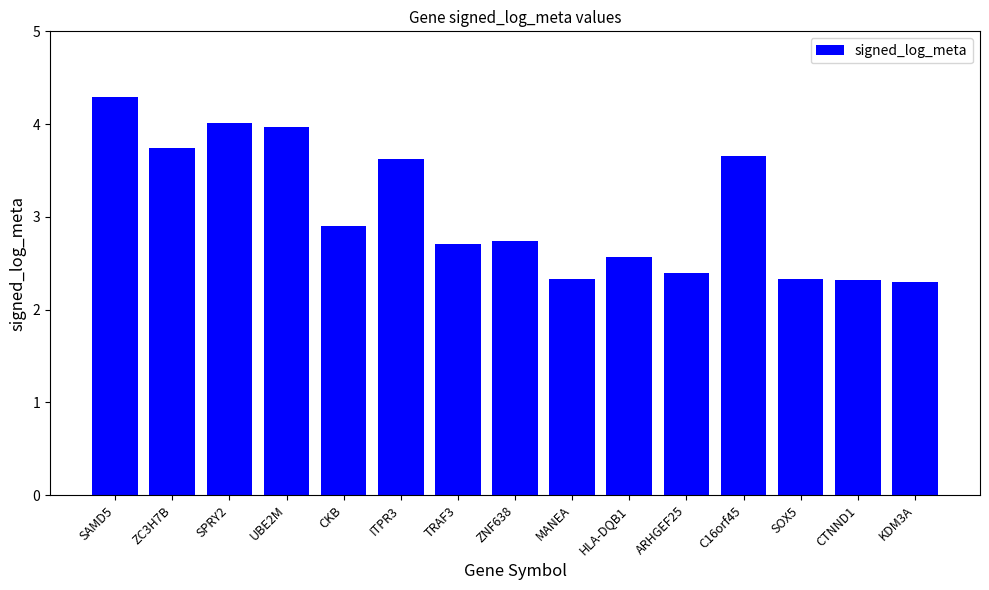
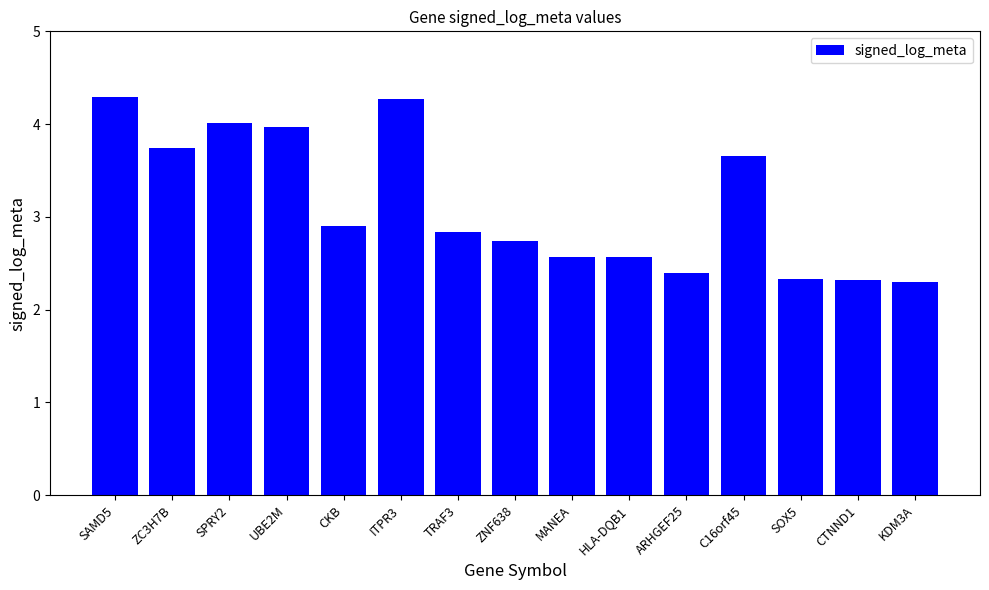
ITPR3: 3.6 -> 4.3
TRAF3: 2.7 -> 2.8
MANEA: 2.3 -> 2.6
